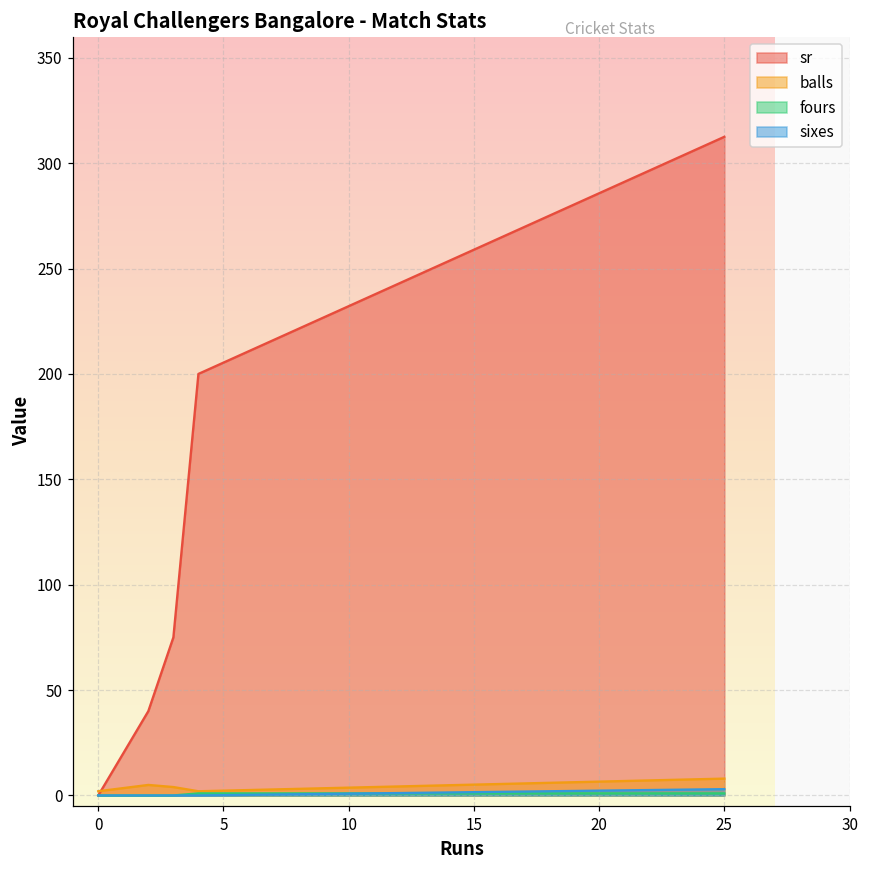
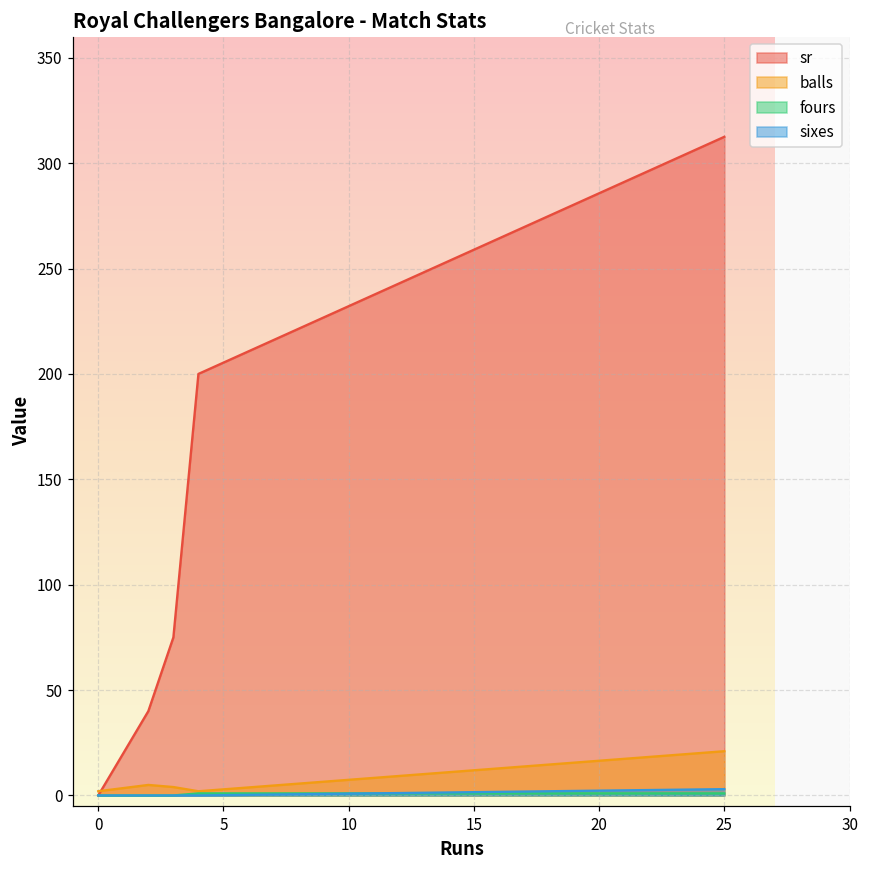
balls, 25: 8 -> 21
